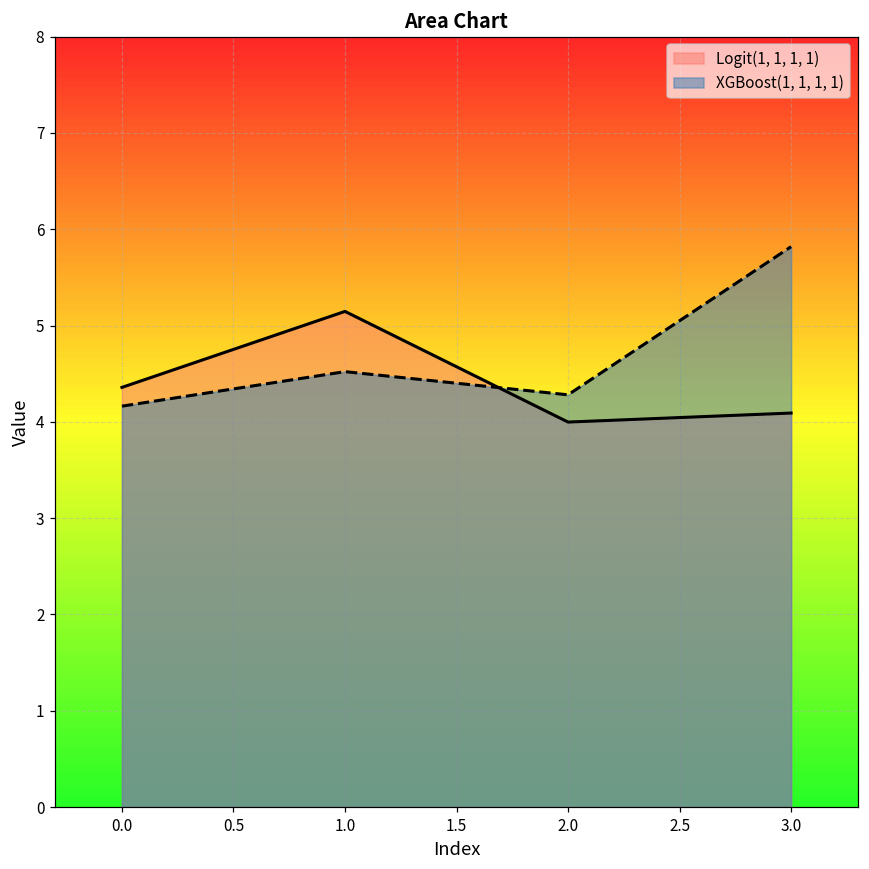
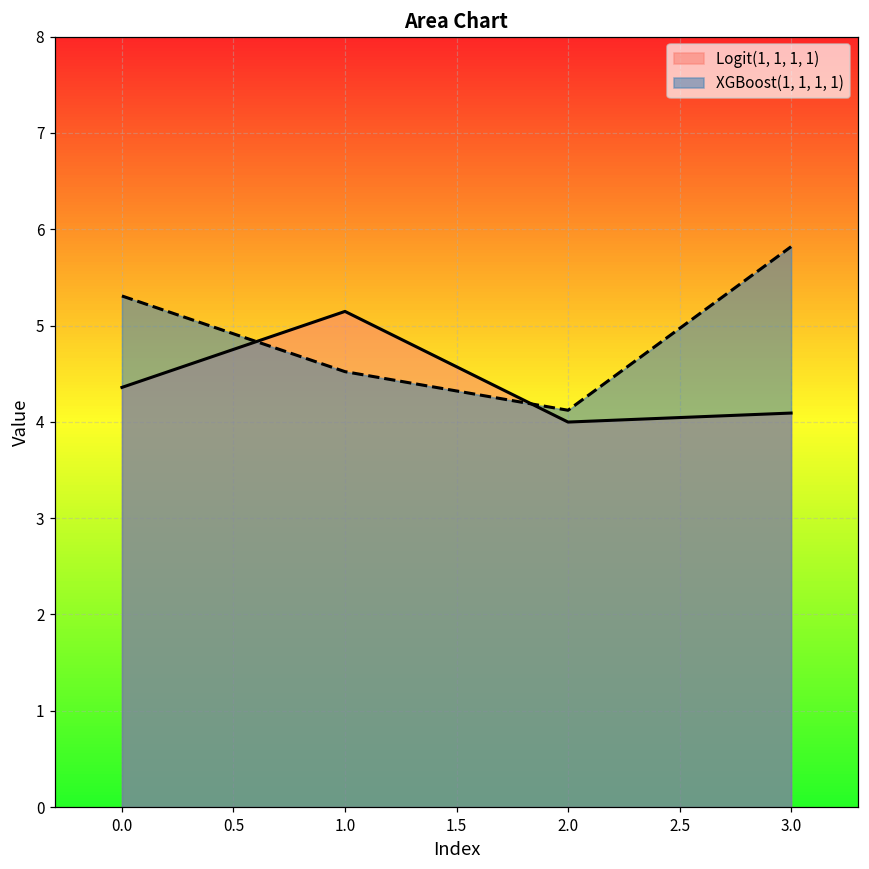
XGBoost(1, 1, 1, 1), 0.0: 4.2 -> 5.3
XGBoost(1, 1, 1, 1), 2.0: 4.3 -> 4.1
